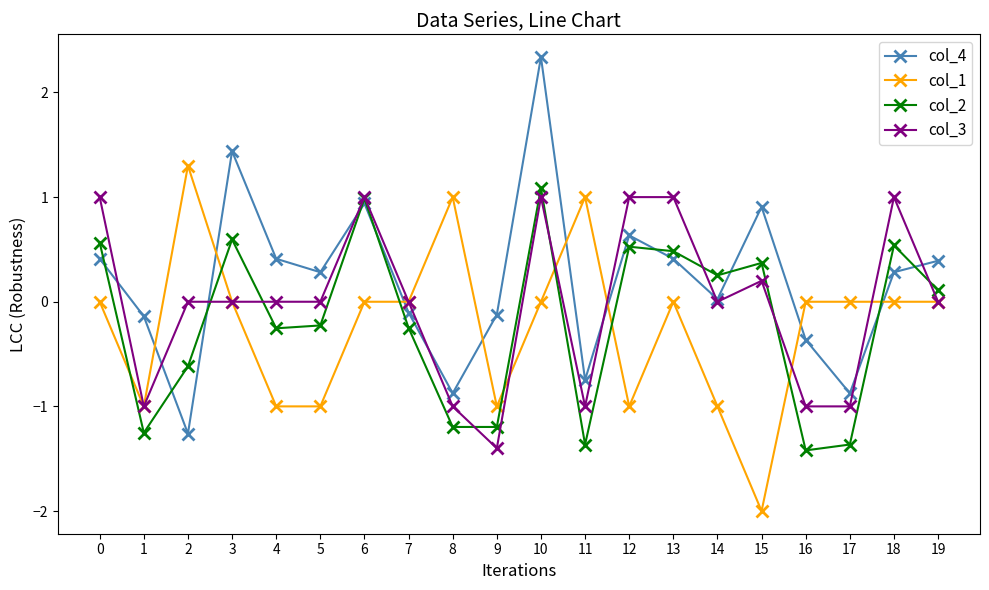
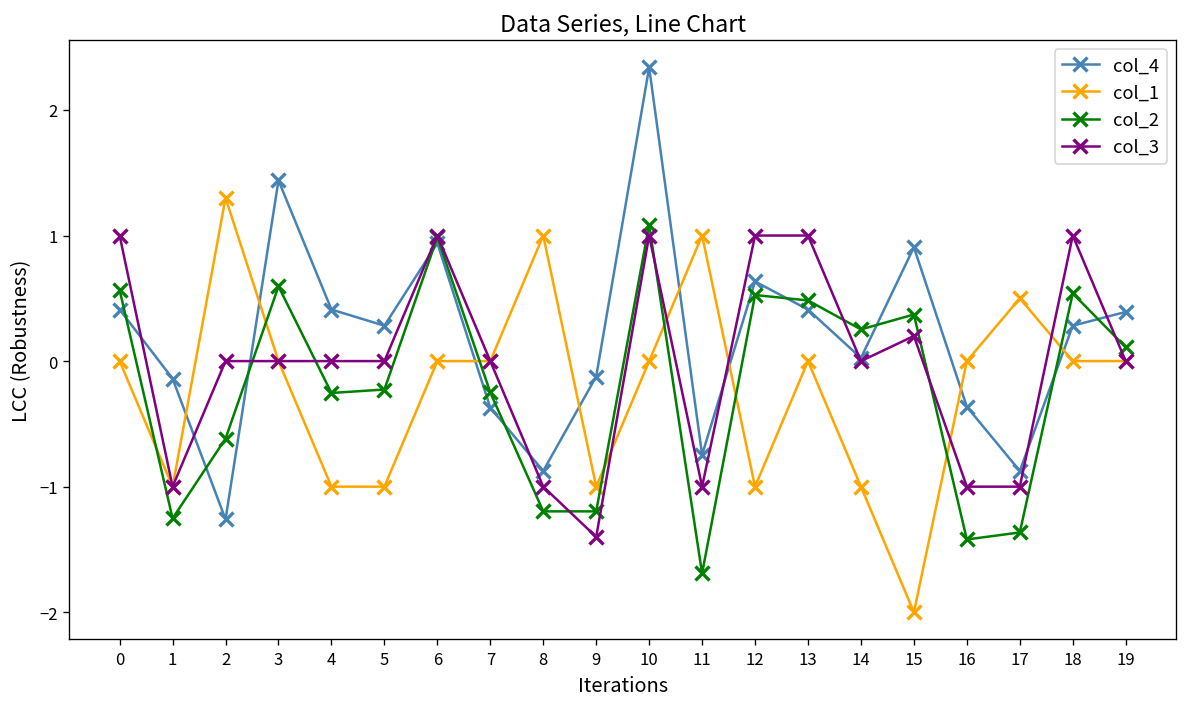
col_4, 7: -0.10 -> -0.37
col_2, 11: -1.36 -> -1.69
col_1, 17: 0.0 -> 0.5
